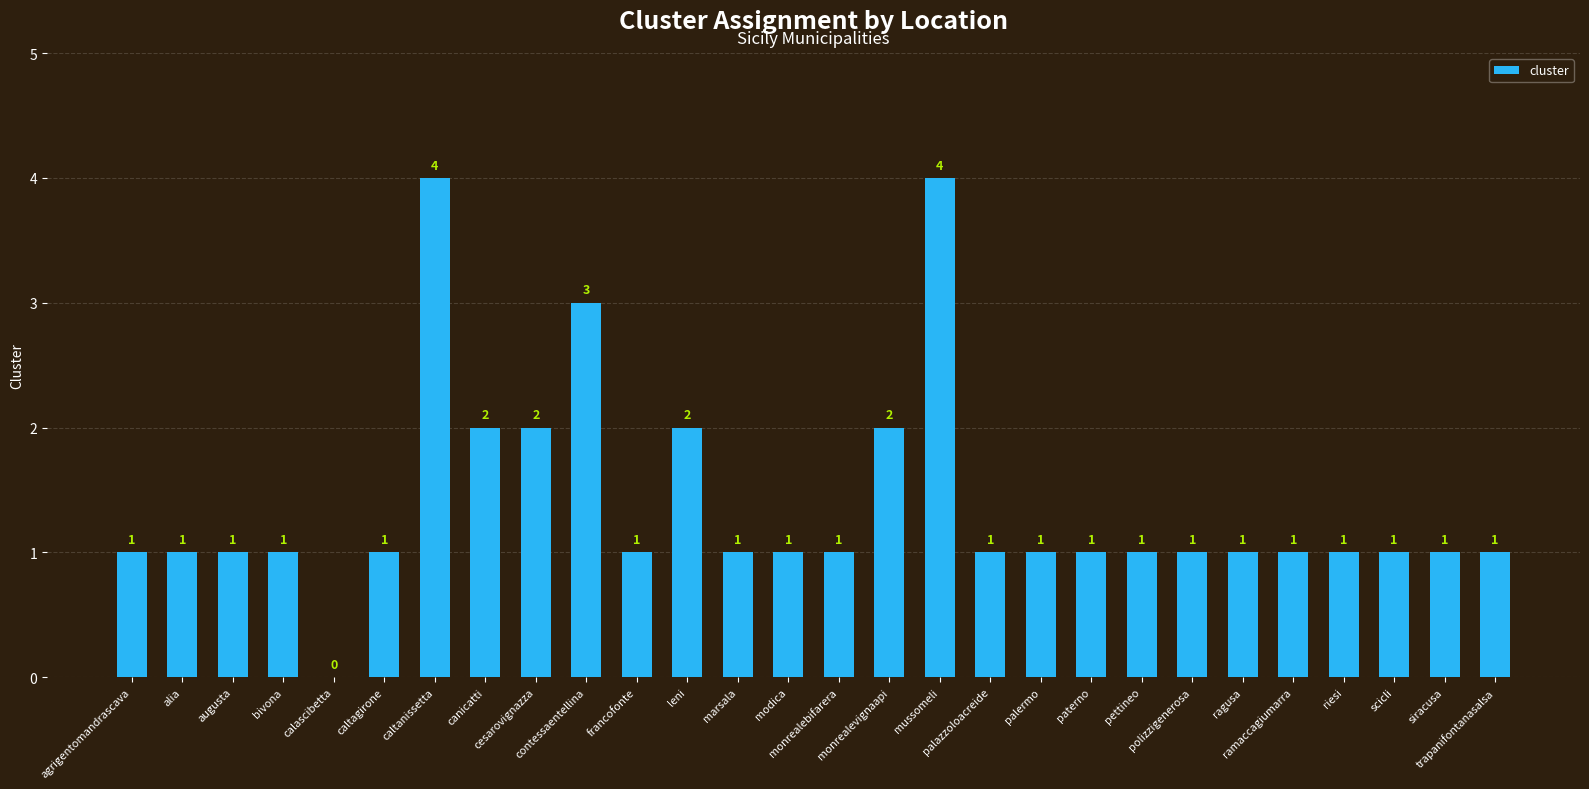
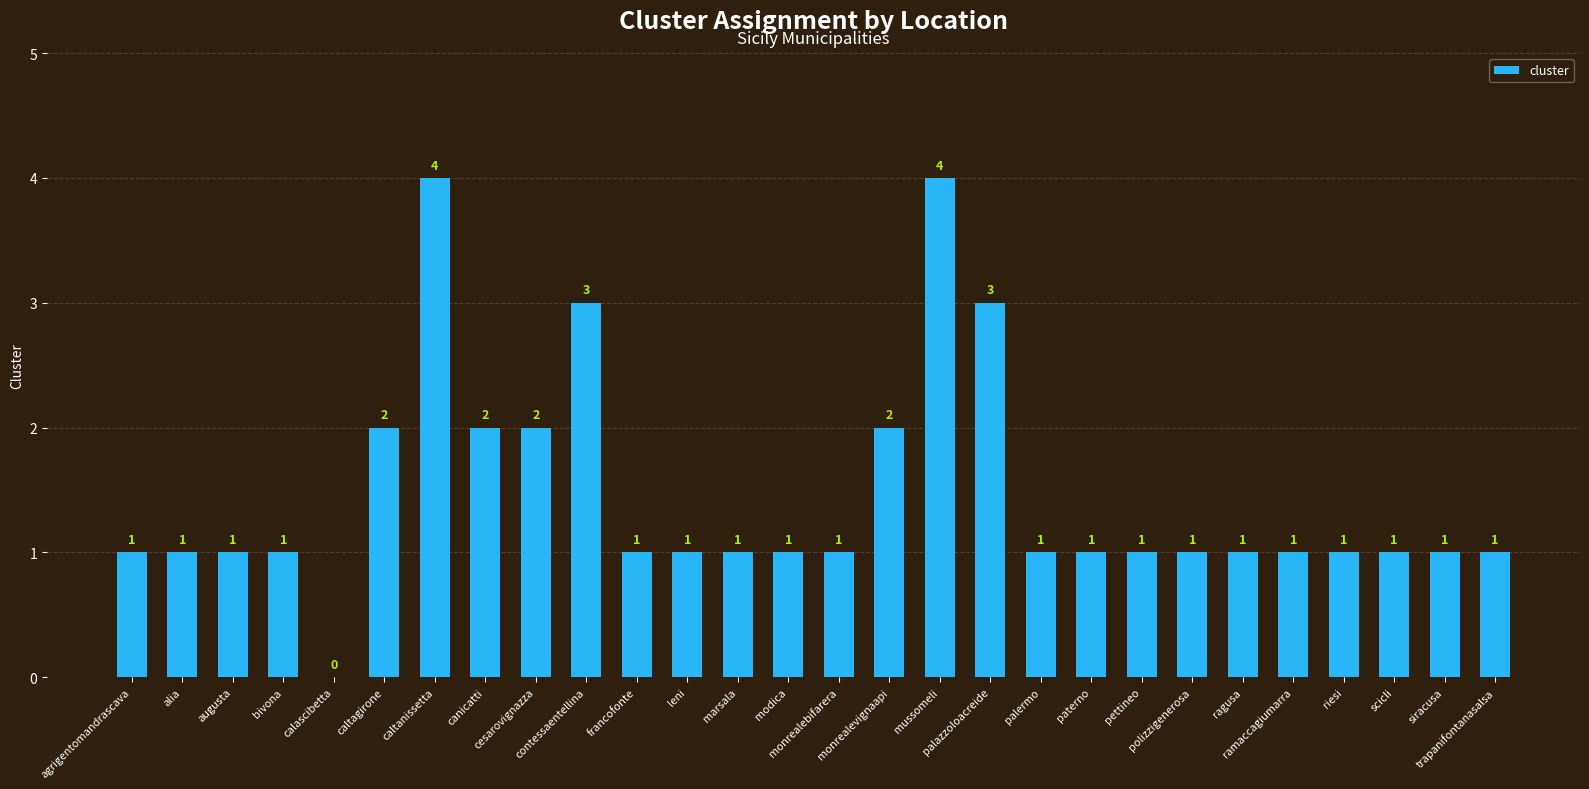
caltagirone: 1 -> 2
leni: 2 -> 1
palazzoloacreide: 1 -> 3
